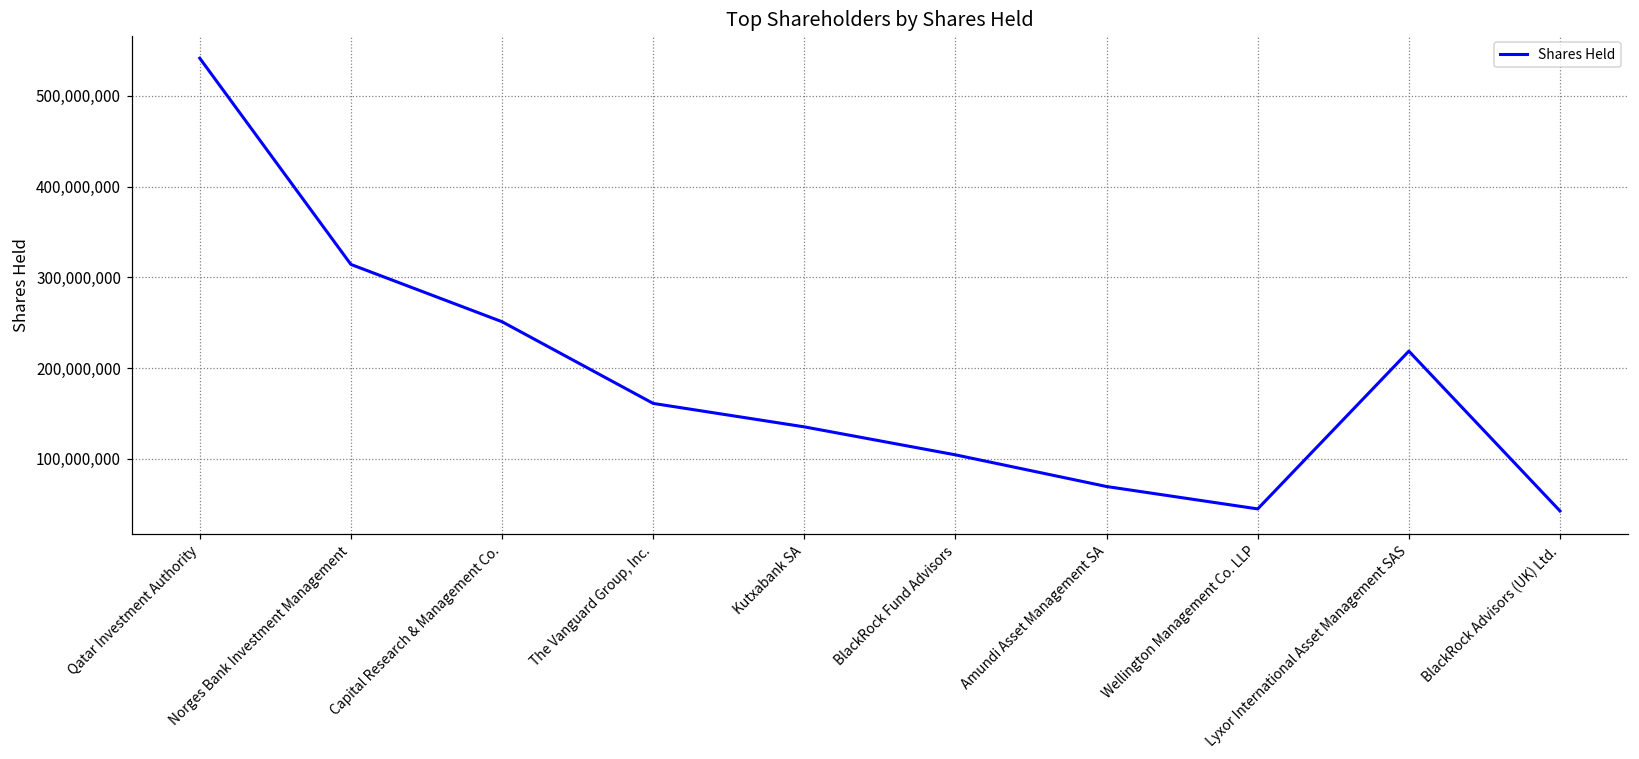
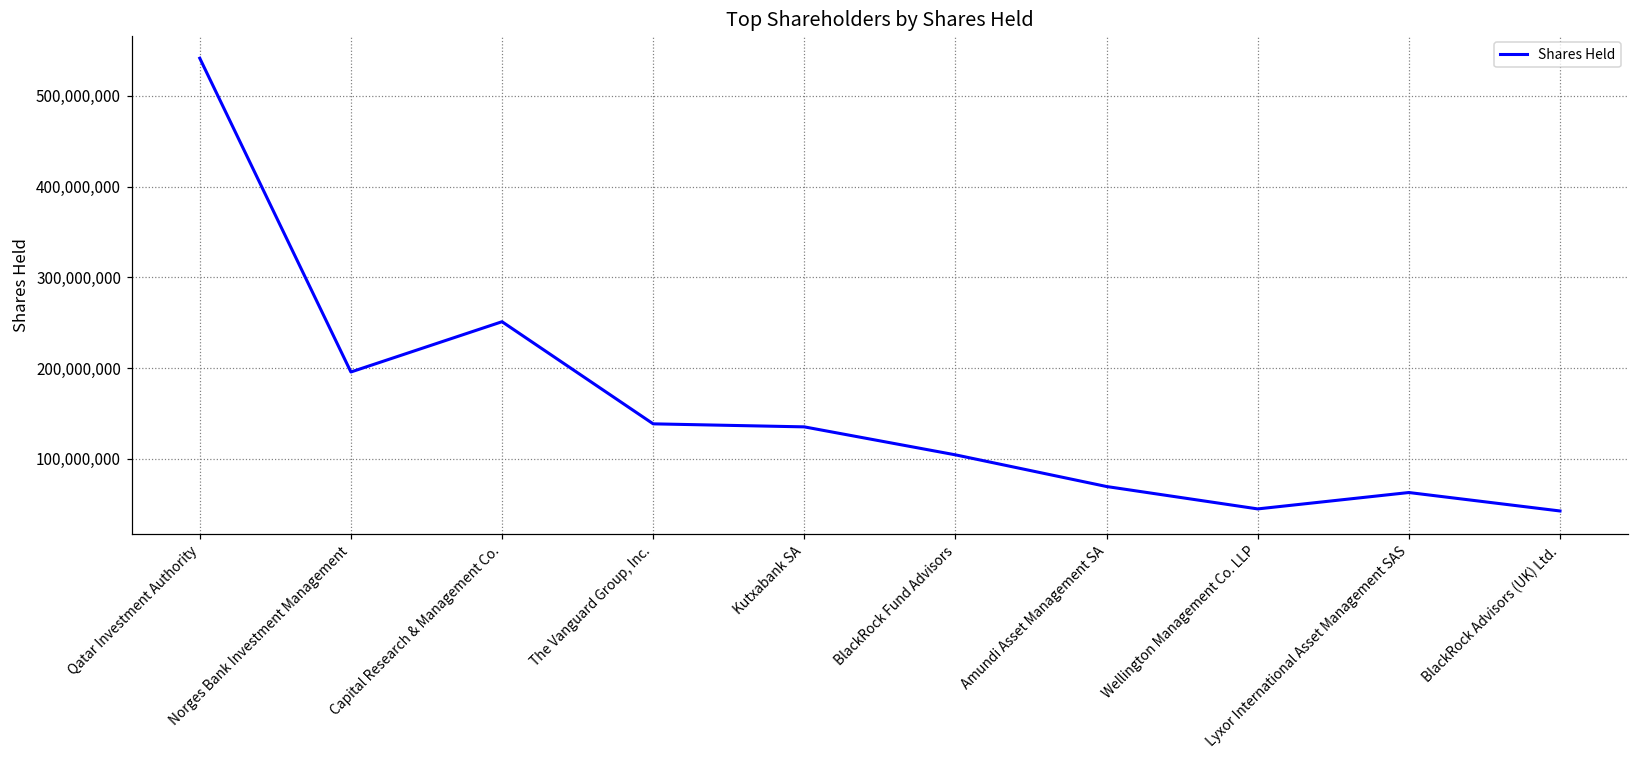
Norges Bank Investment Management: 310,000,000 -> 200,000,000
The Vanguard Group, Inc.: 160,000,000 -> 140,000,000
Lyxor International Asset Management SAS: 220,000,000 -> 60,000,000
